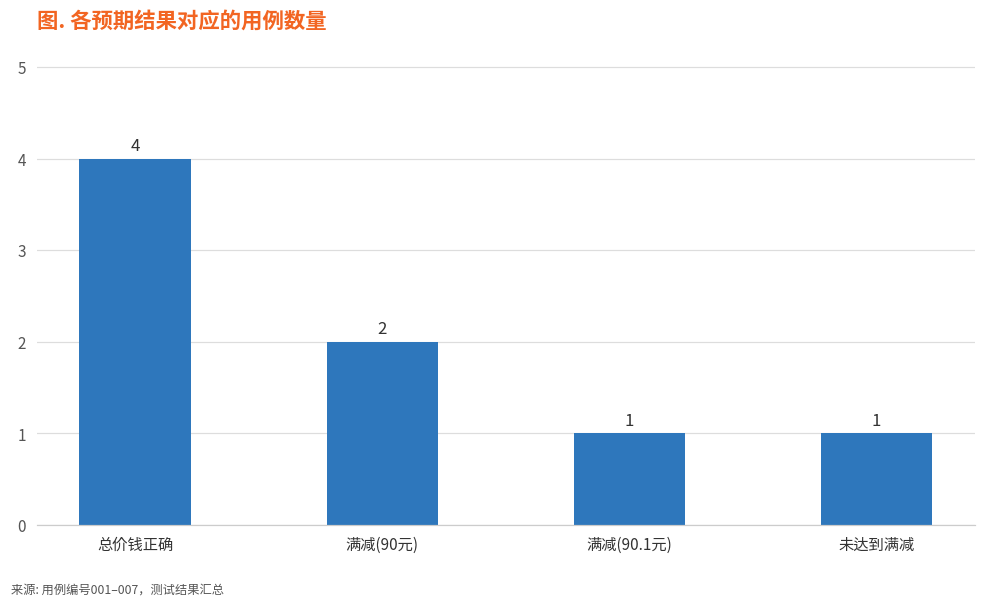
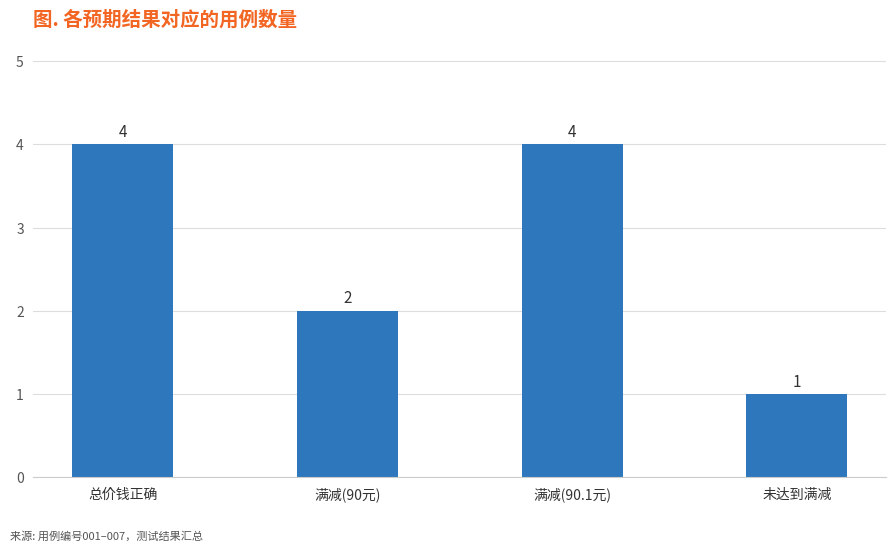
满减(90.1元): 1 -> 4
